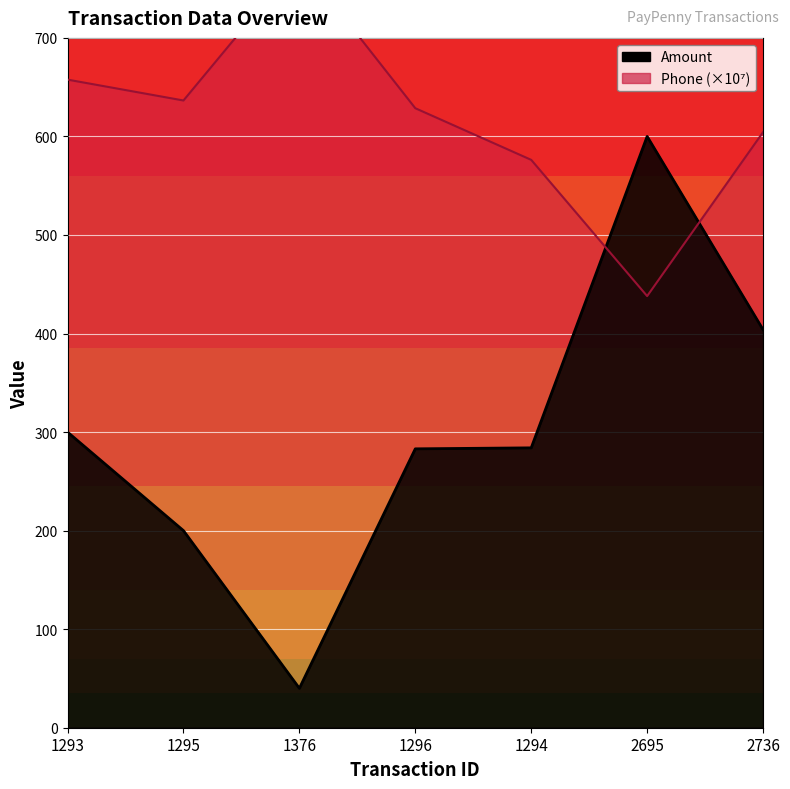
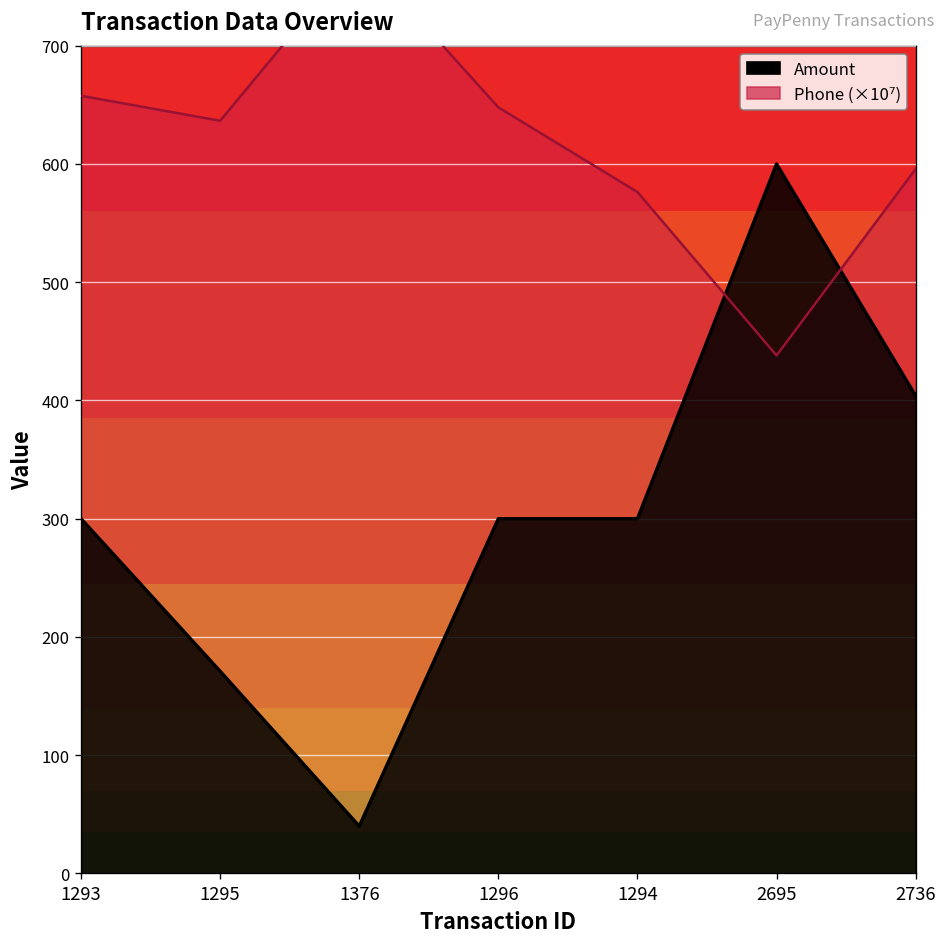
Amount, 1295: 200 -> 170
Amount, 1296: 280 -> 300
Phone (×10⁷), 1296: 630 -> 650
Amount, 1294: 280 -> 300
Phone (×10⁷), 2736: 604 -> 596
